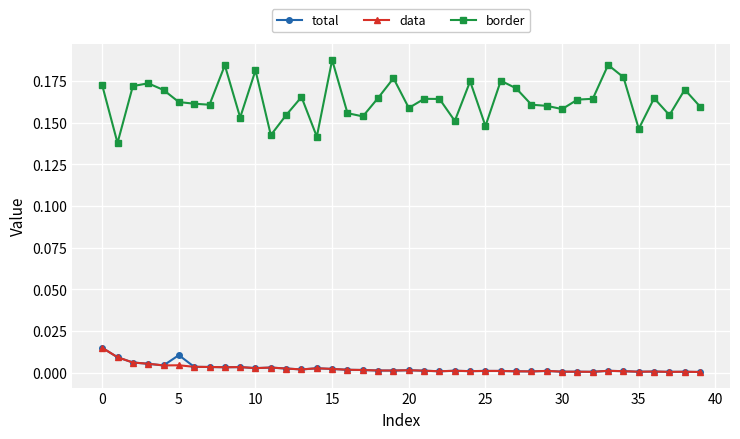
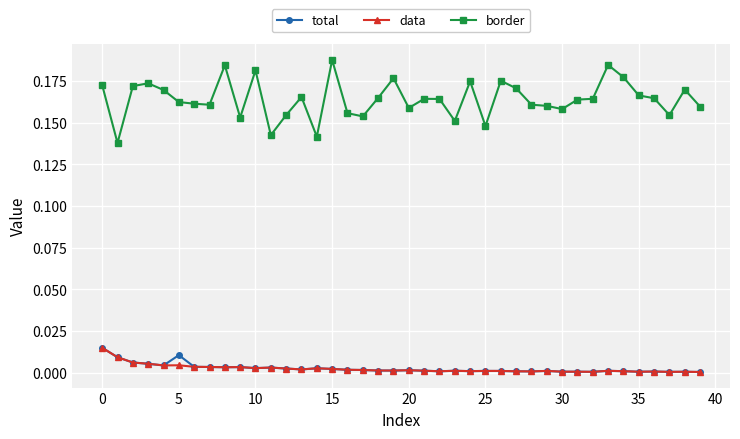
border, 35: 0.146 -> 0.166
